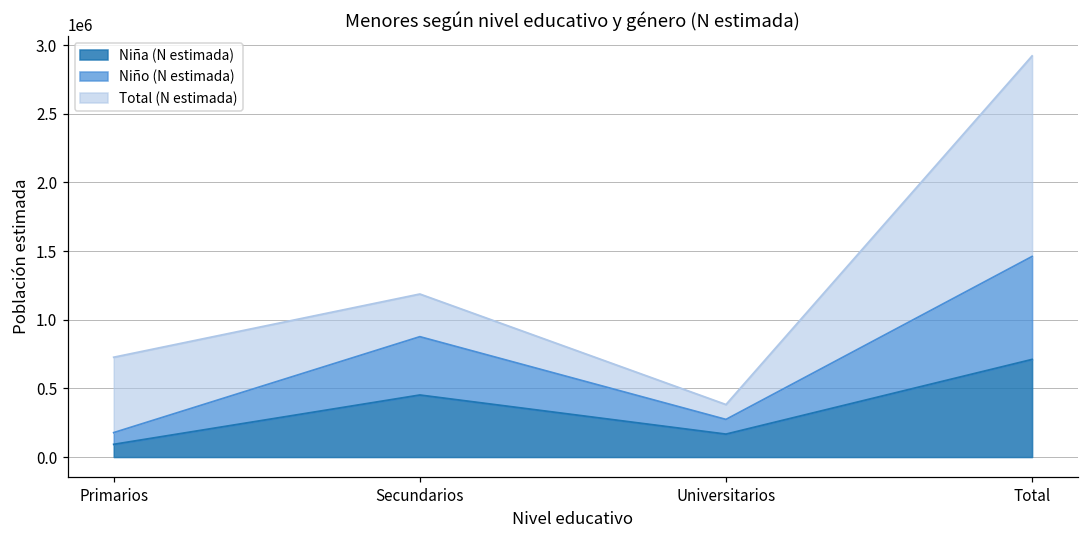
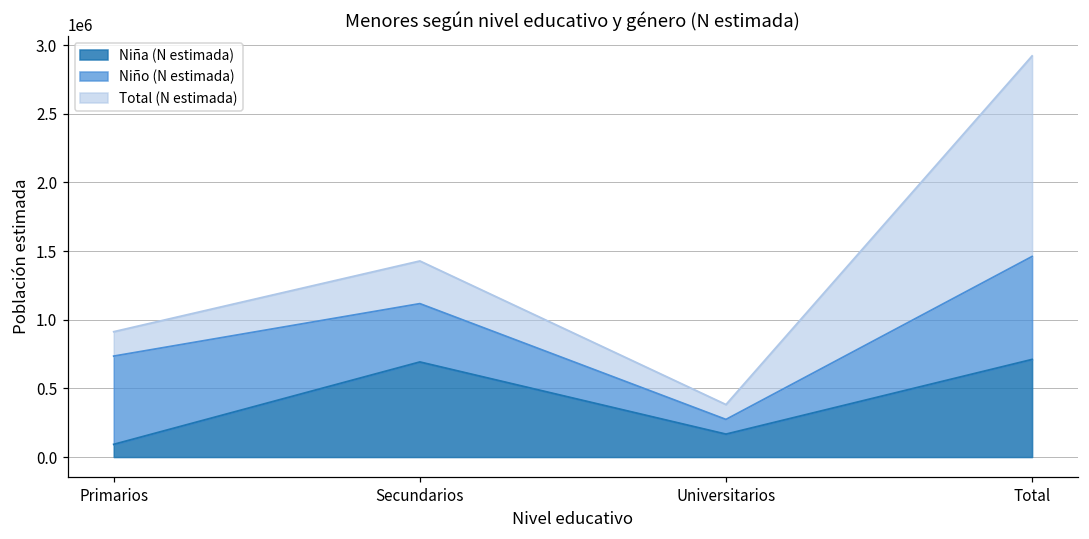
Niño (N estimada), Primarios: 90000 -> 640000
Total (N estimada), Primarios: 550000 -> 180000
Niña (N estimada), Secundarios: 450000 -> 690000
